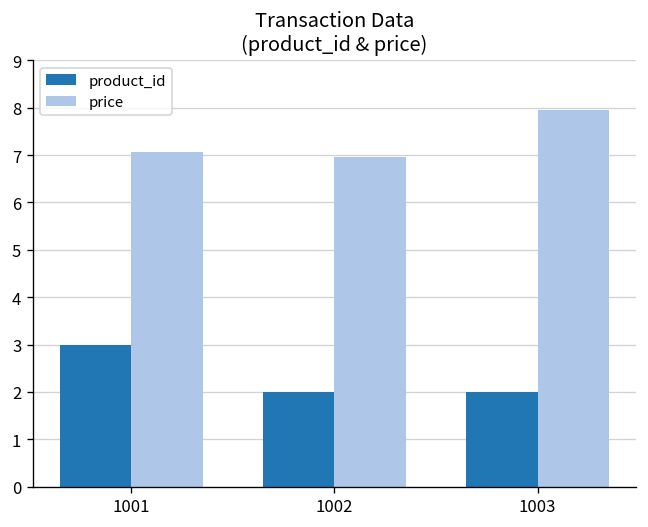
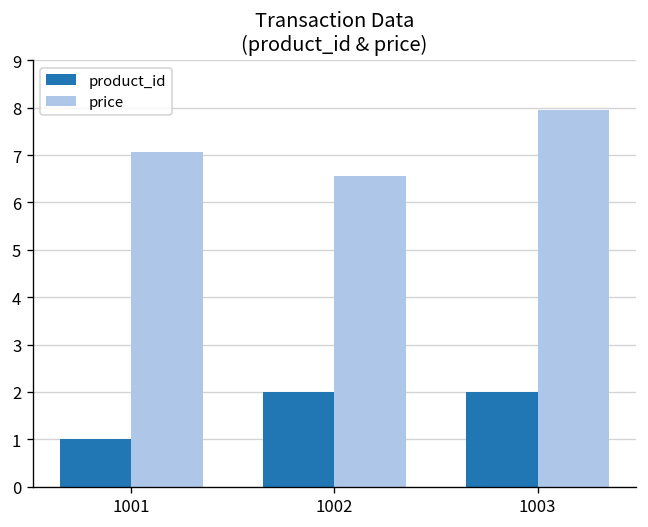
product_id, 1001: 3 -> 1
price, 1002: 7.0 -> 6.6
